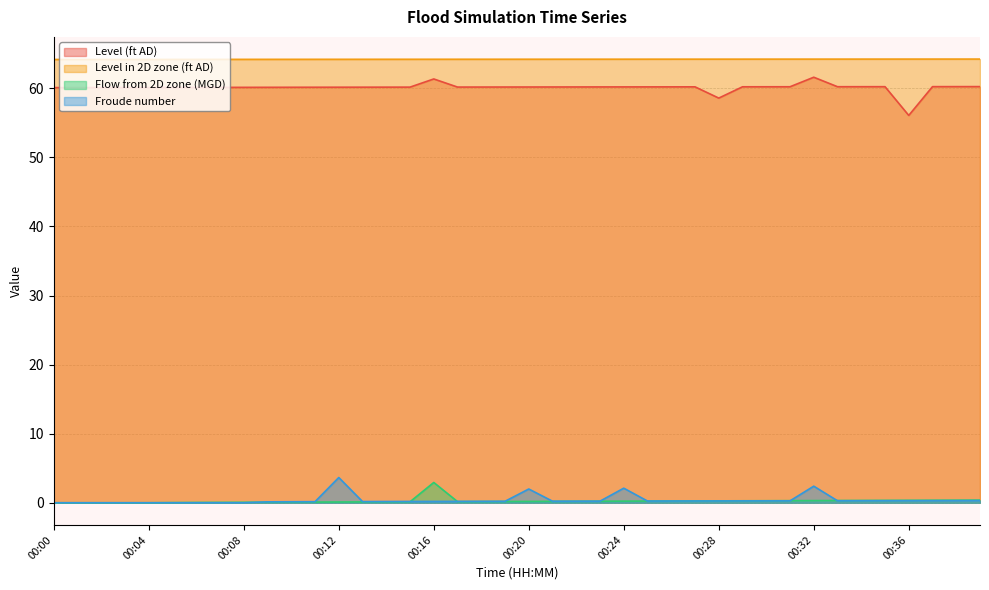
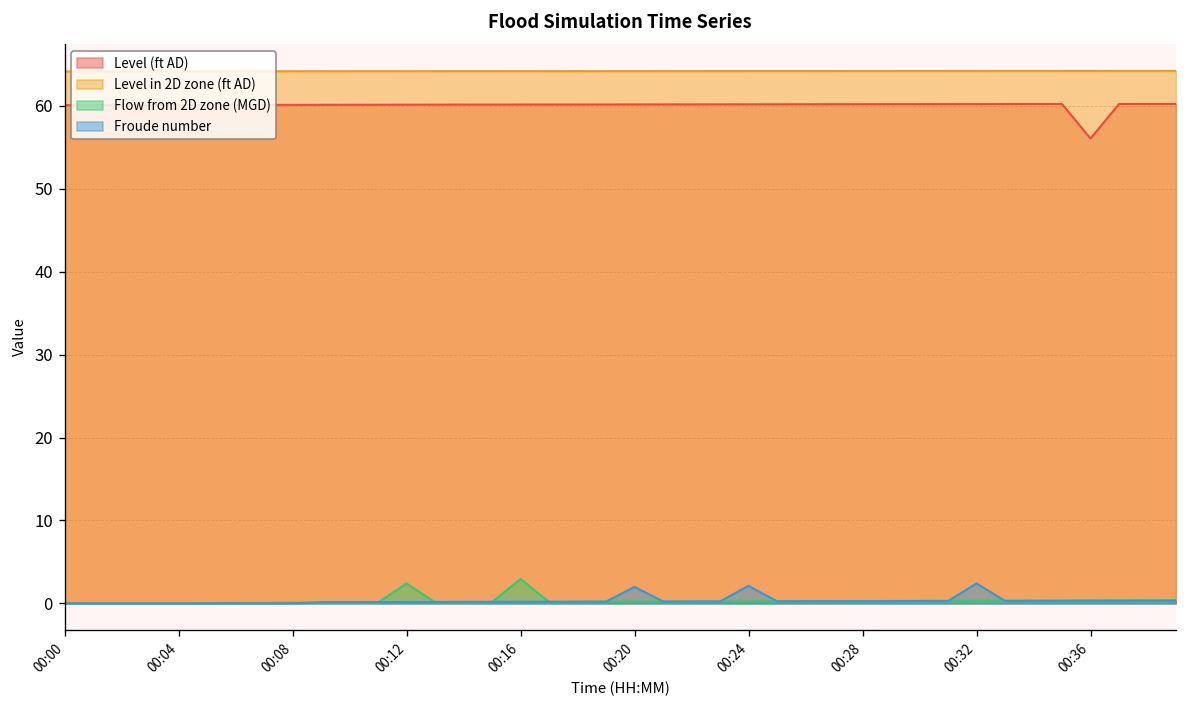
Flow from 2D zone (MGD), 00:12: 0 -> 2
Froude number, 00:12: 4 -> 0
Level (ft AD), 00:16: 61 -> 60
Level (ft AD), 00:28: 59 -> 60
Level (ft AD), 00:32: 62 -> 60
